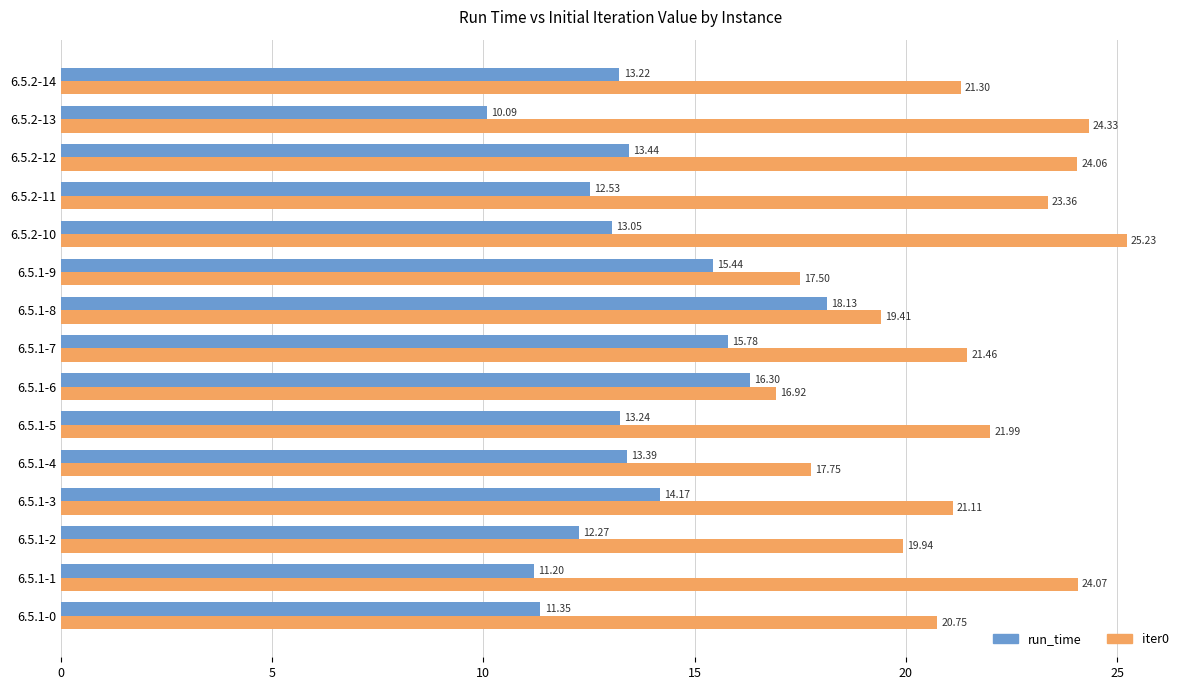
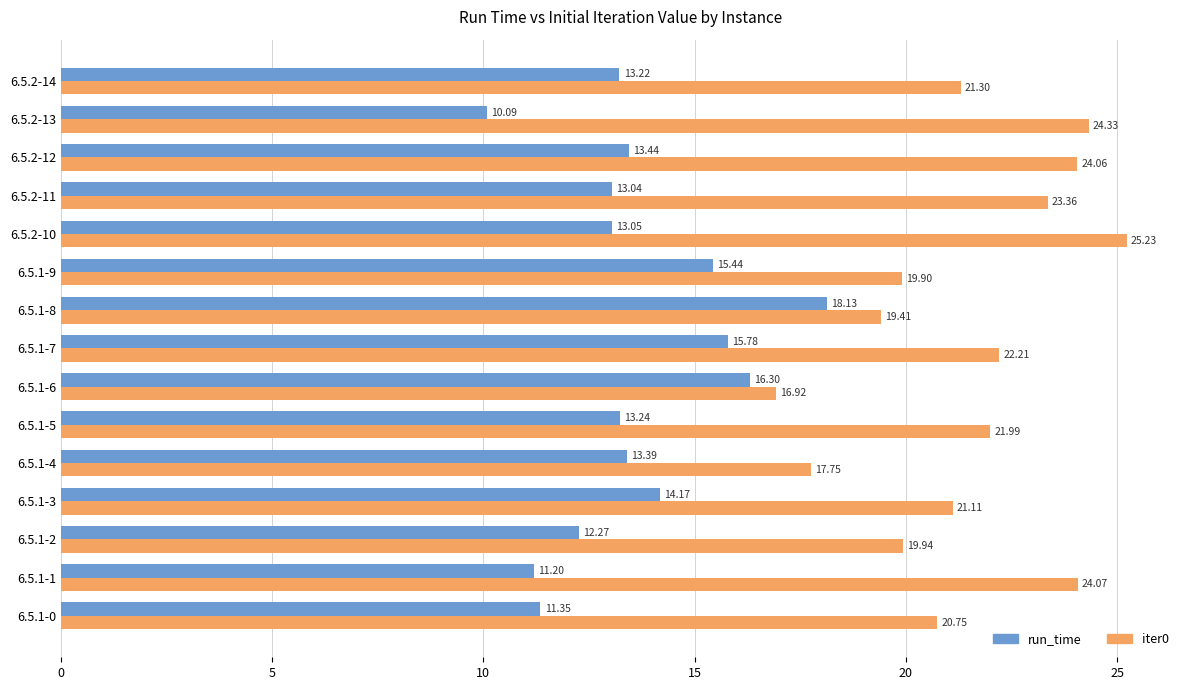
run_time, 6.5.2-11: 12.53 -> 13.04
iter0, 6.5.1-9: 17.50 -> 19.90
iter0, 6.5.1-7: 21.46 -> 22.21
